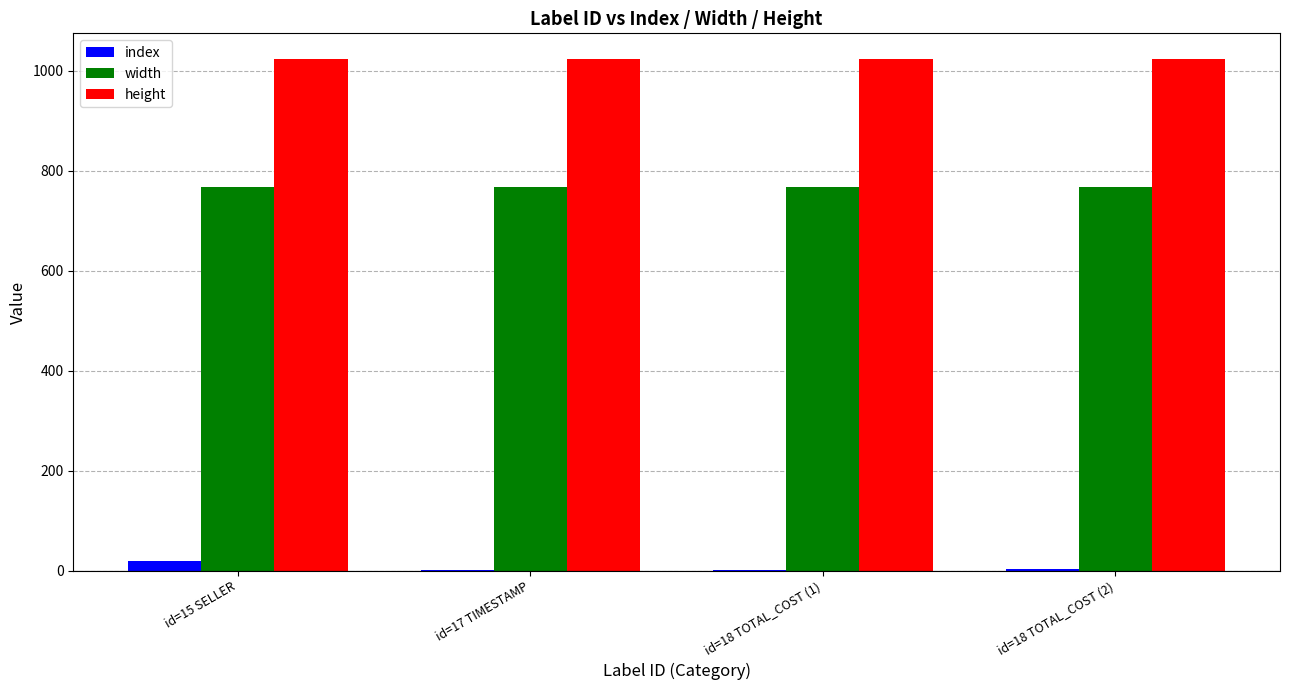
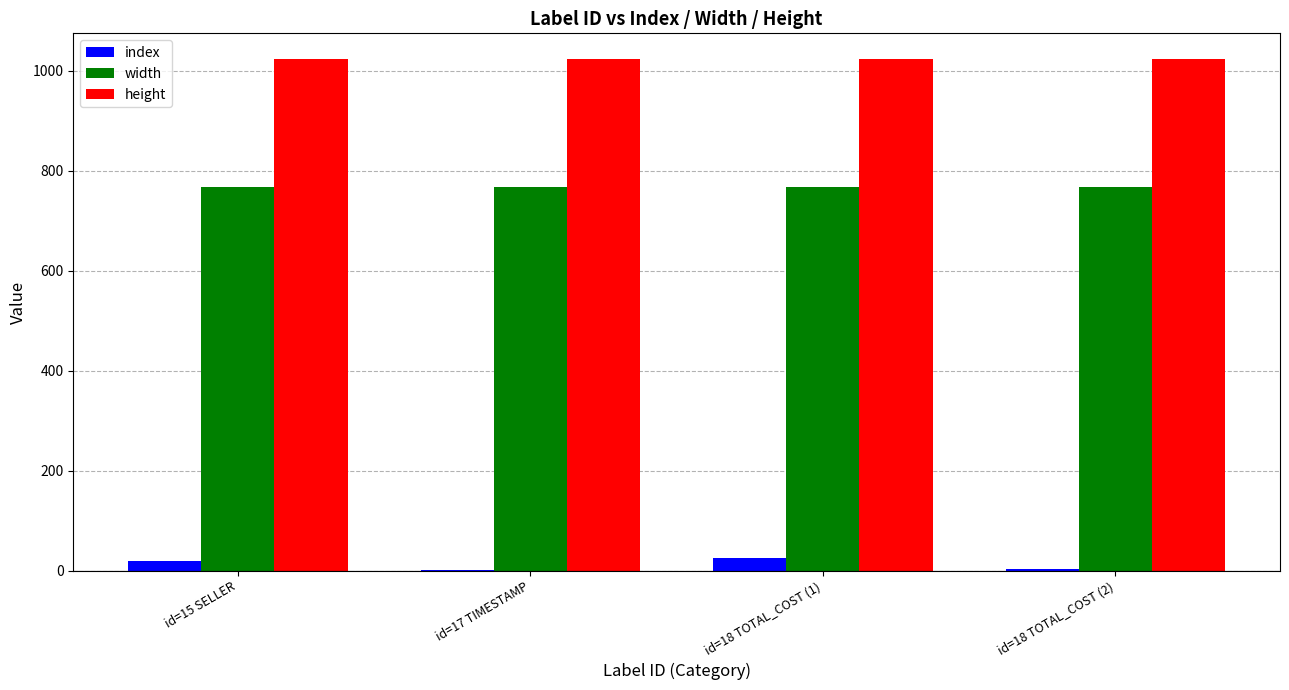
index, id=18 TOTAL_COST (1): 0 -> 30
